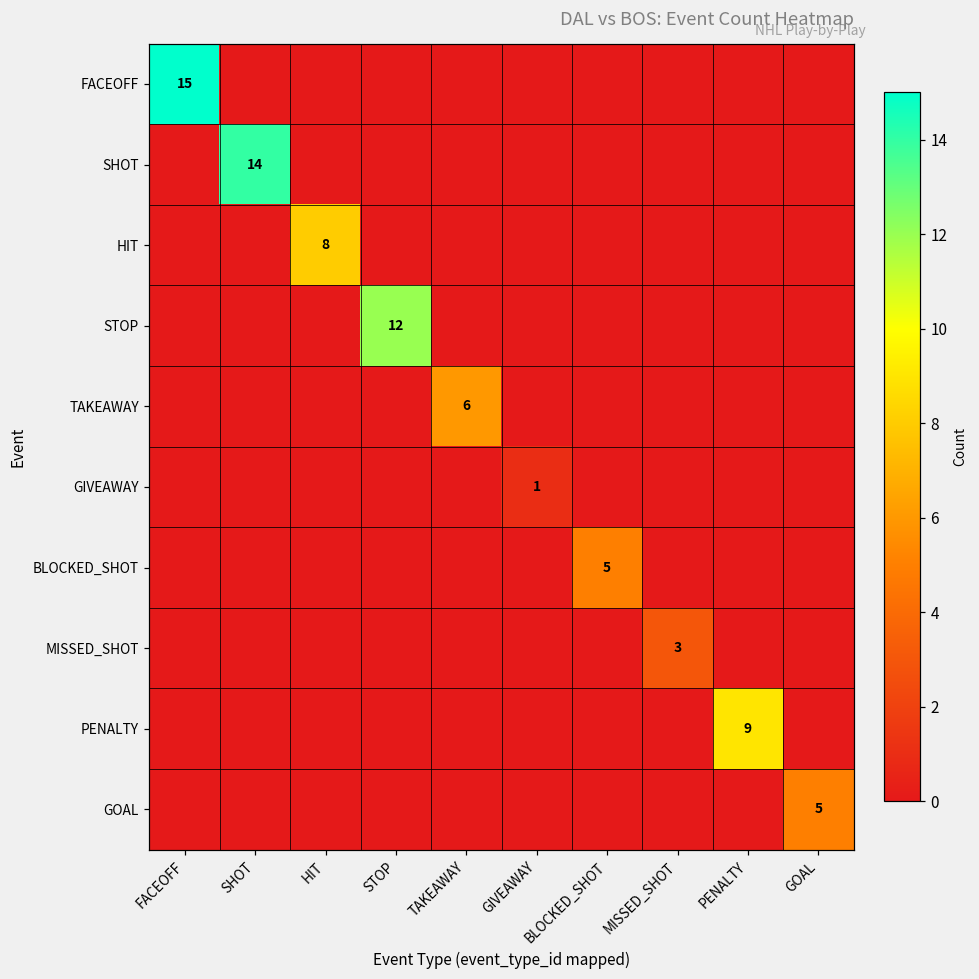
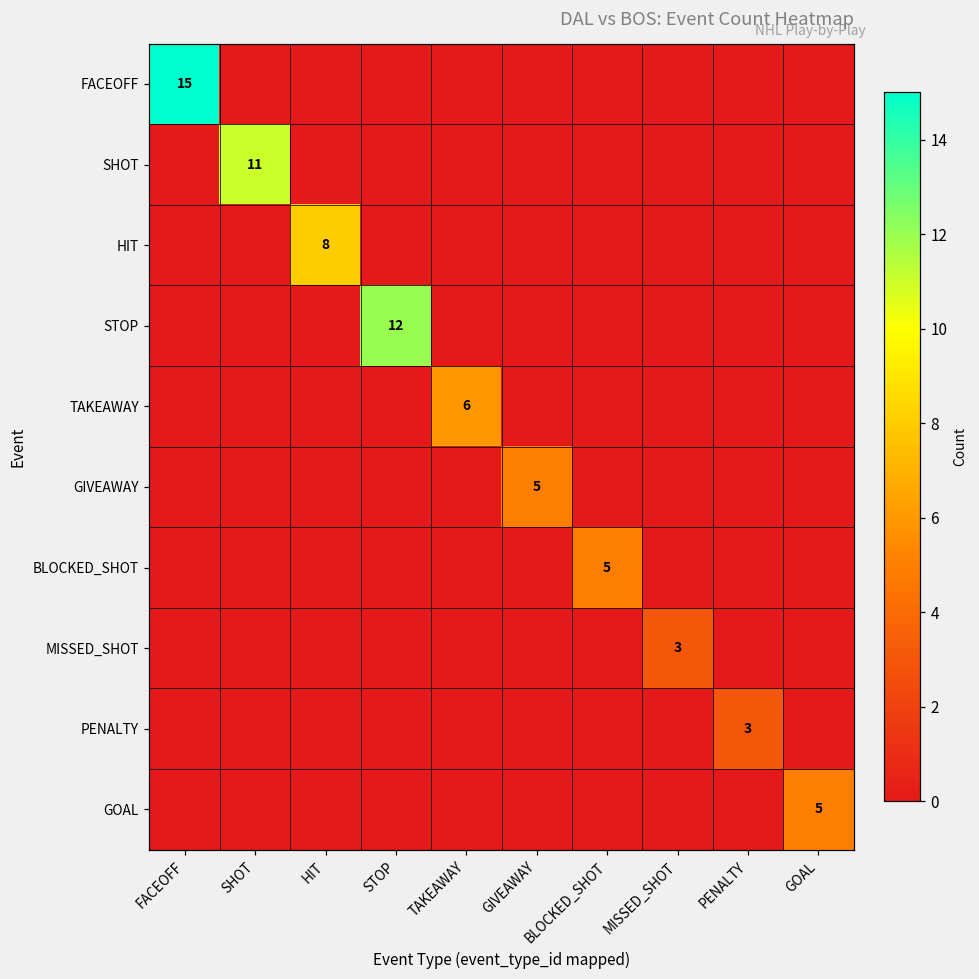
SHOT, SHOT: 14 -> 11
GIVEAWAY, GIVEAWAY: 1 -> 5
PENALTY, PENALTY: 9 -> 3
